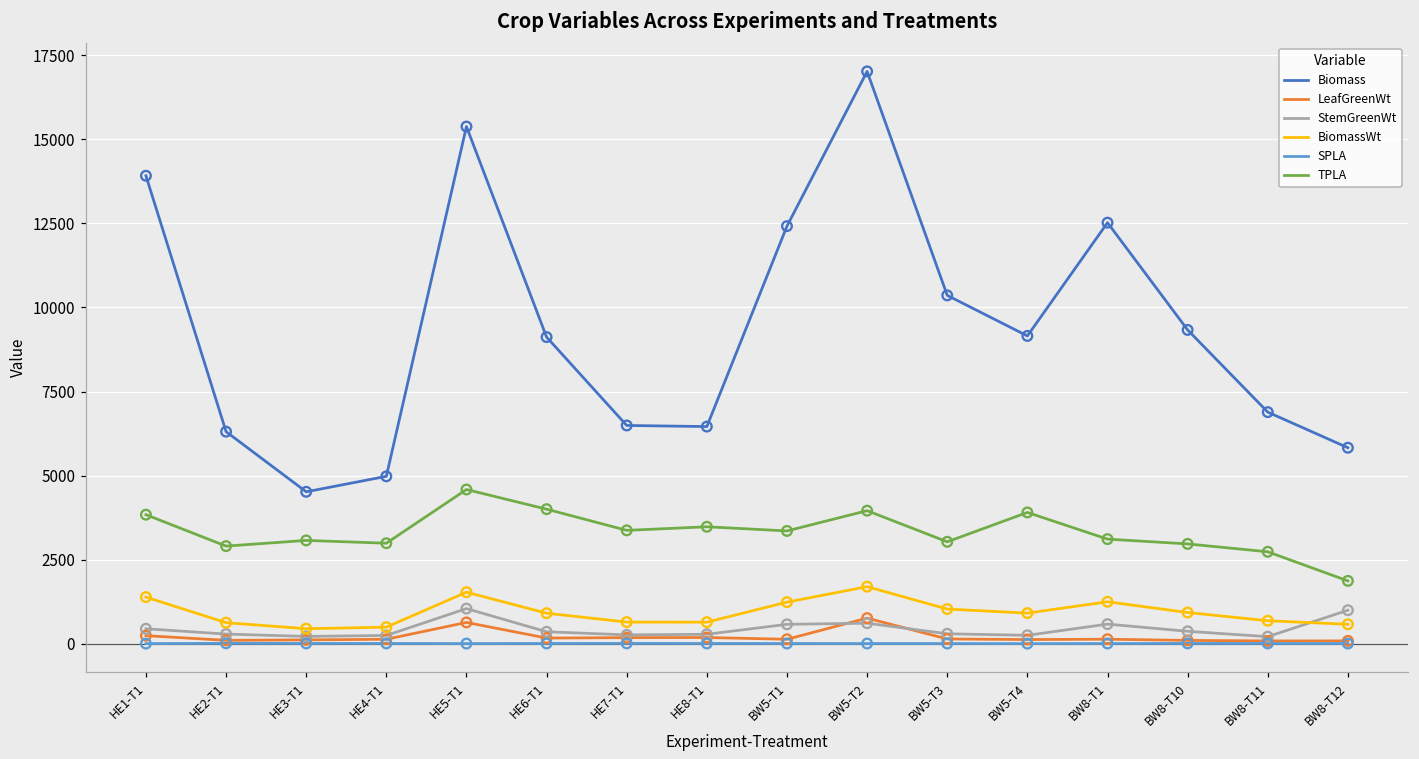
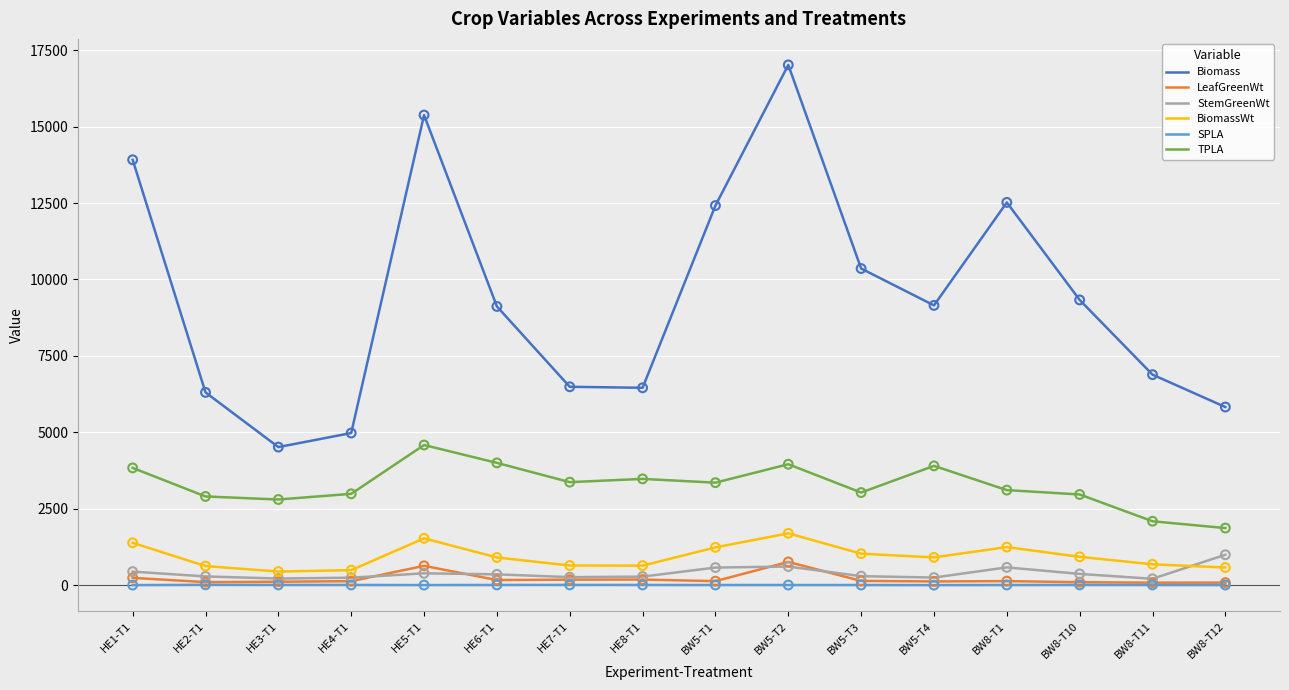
TPLA, HE3-T1: 3100 -> 2800
StemGreenWt, HE5-T1: 1000 -> 400
TPLA, BW8-T11: 2700 -> 2100
